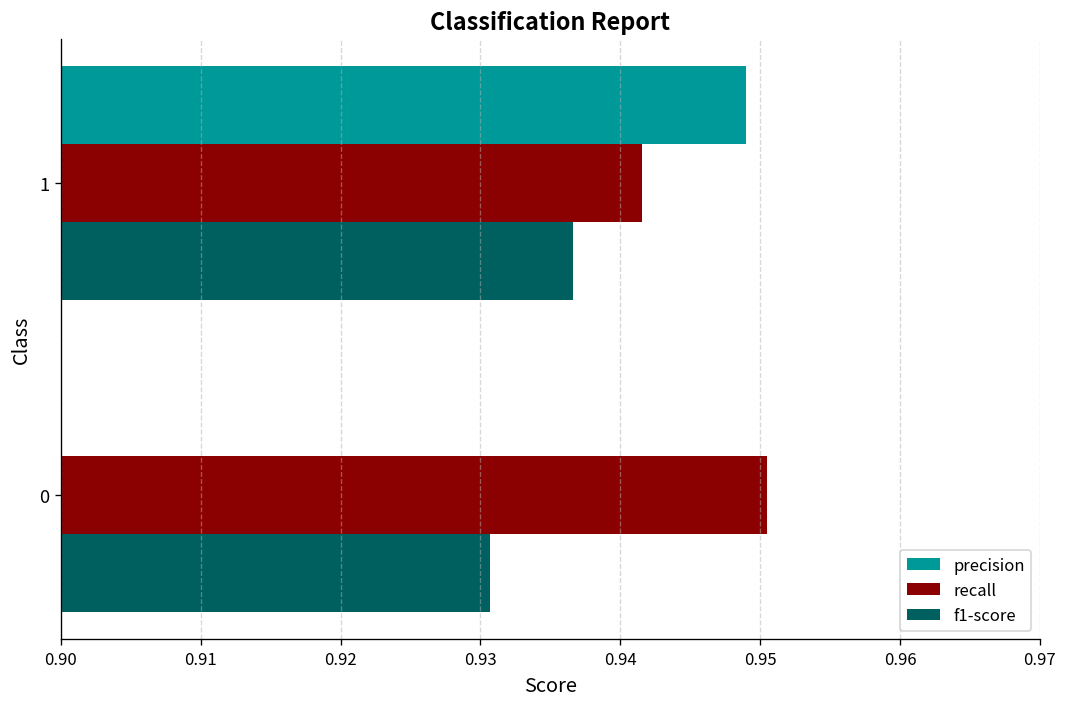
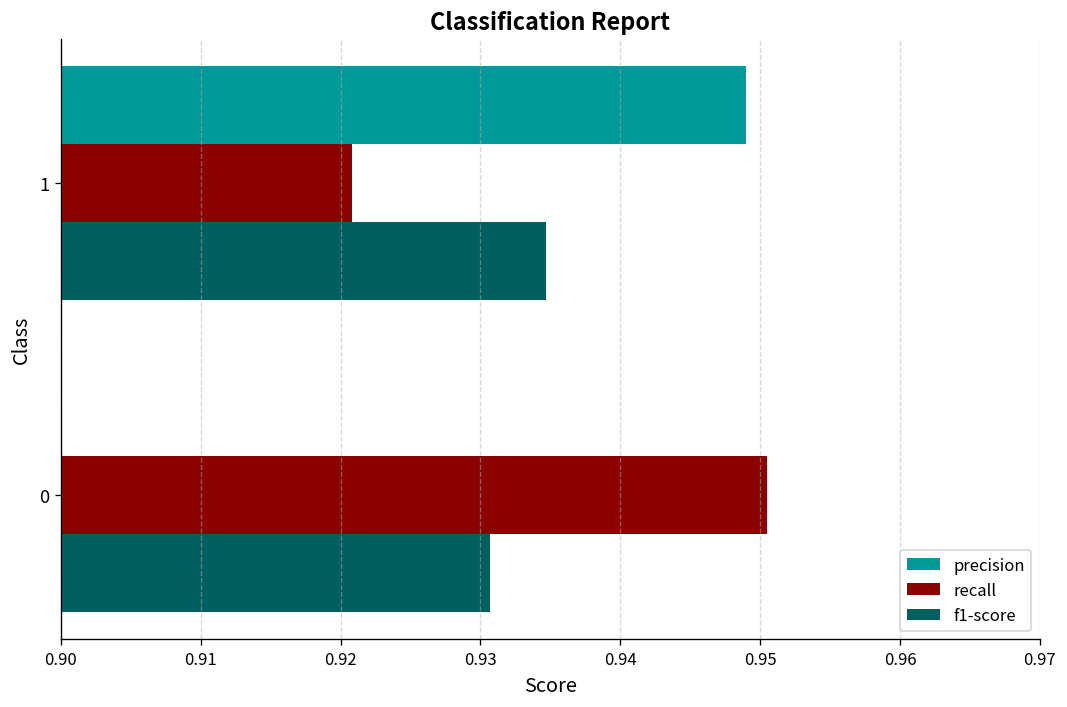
recall, 1: 0.9416 -> 0.9208
f1-score, 1: 0.9366 -> 0.9347
